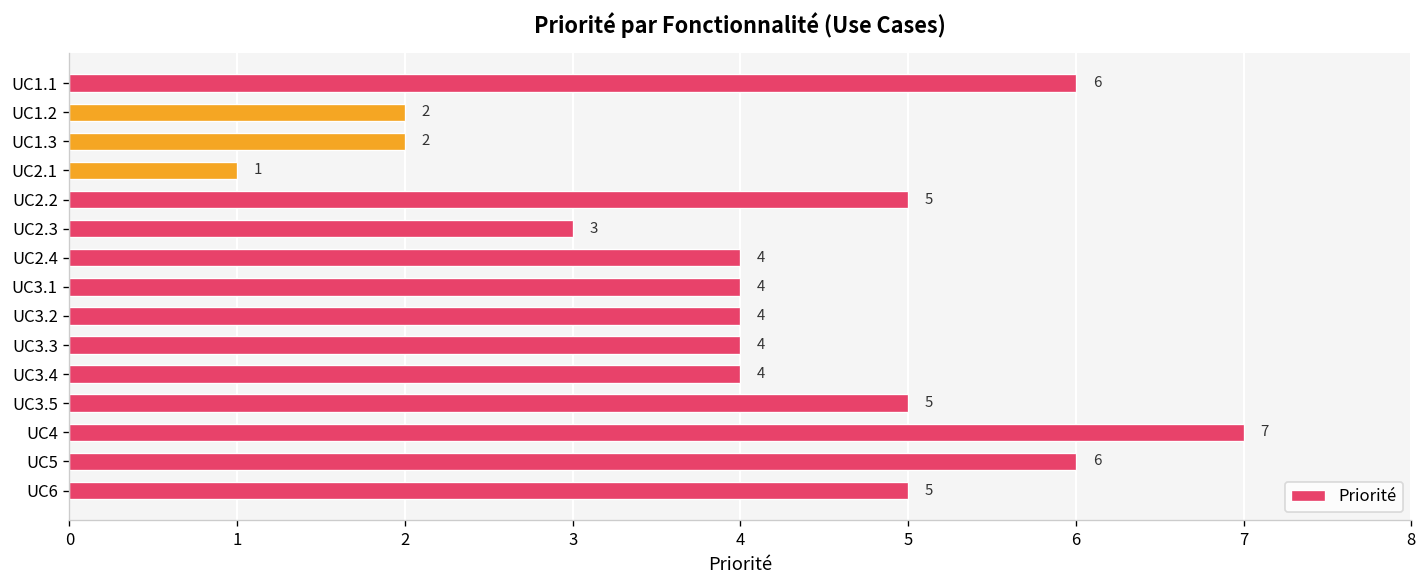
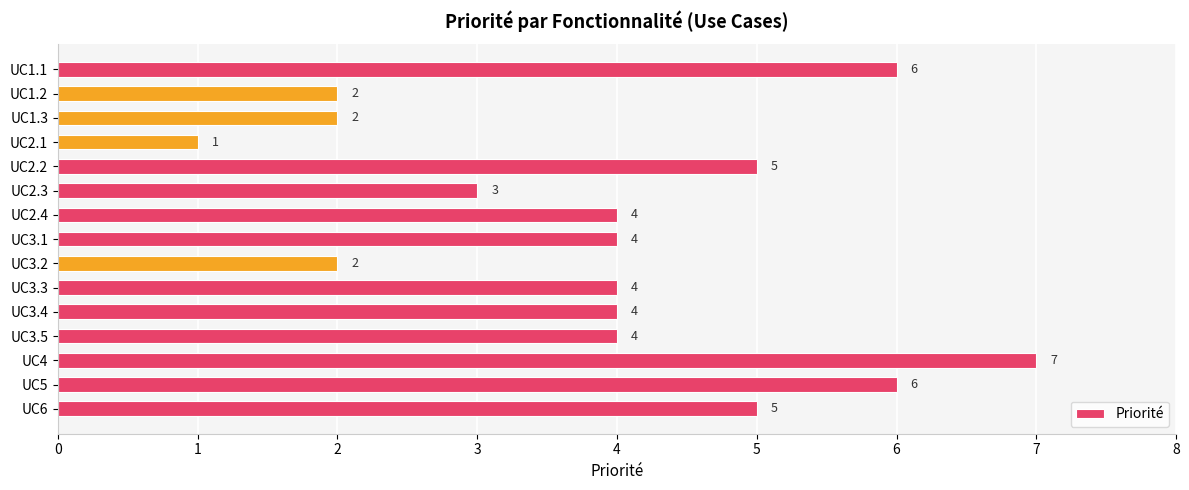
UC3.2: 4 -> 2
UC3.5: 5 -> 4
